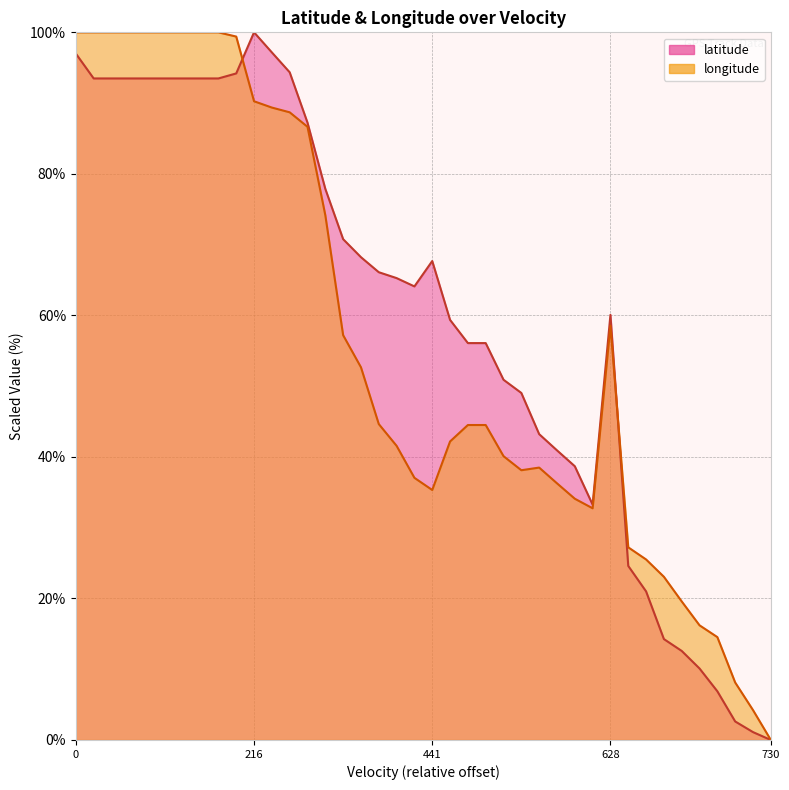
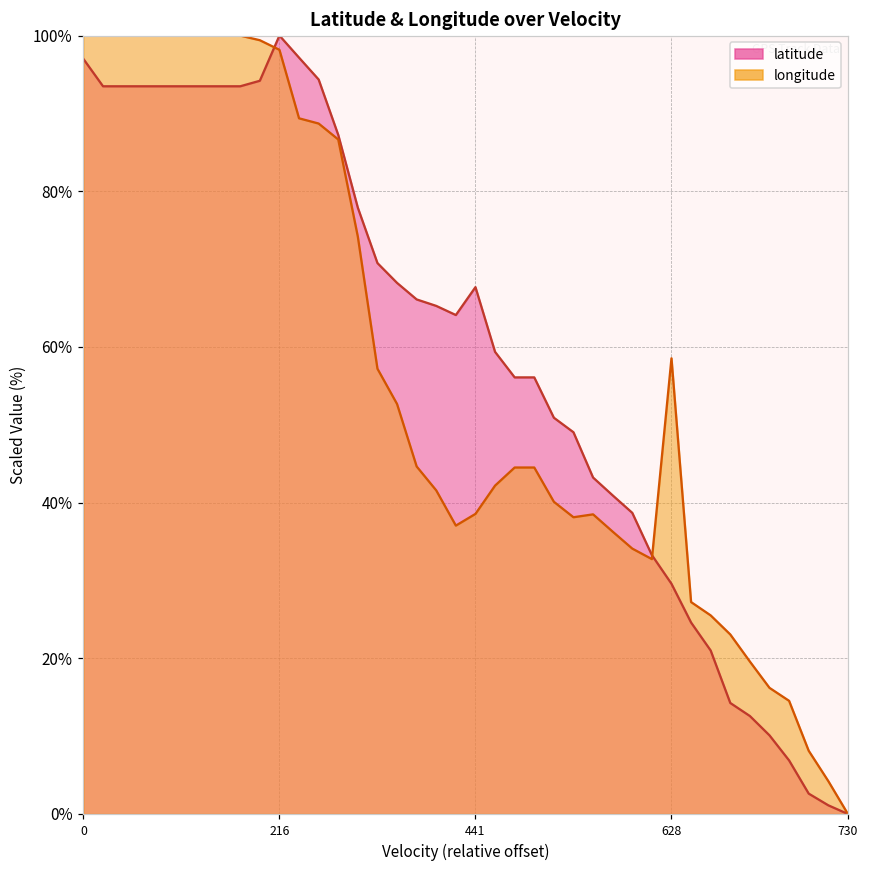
longitude, 216: 90% -> 98%
longitude, 441: 35% -> 39%
latitude, 628: 60% -> 30%
